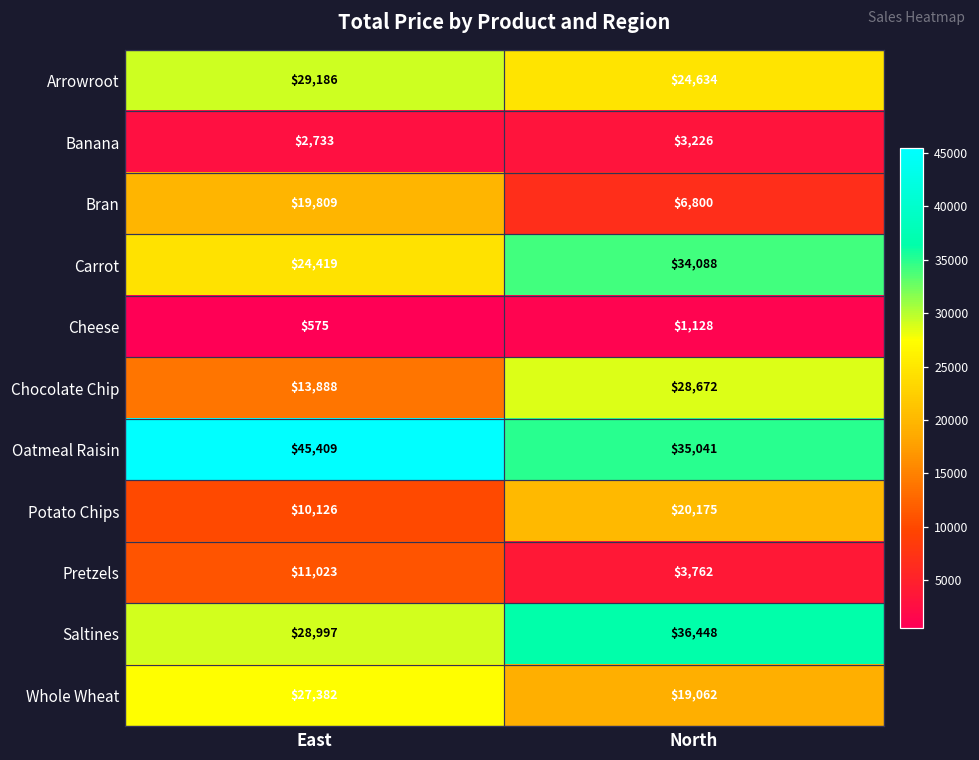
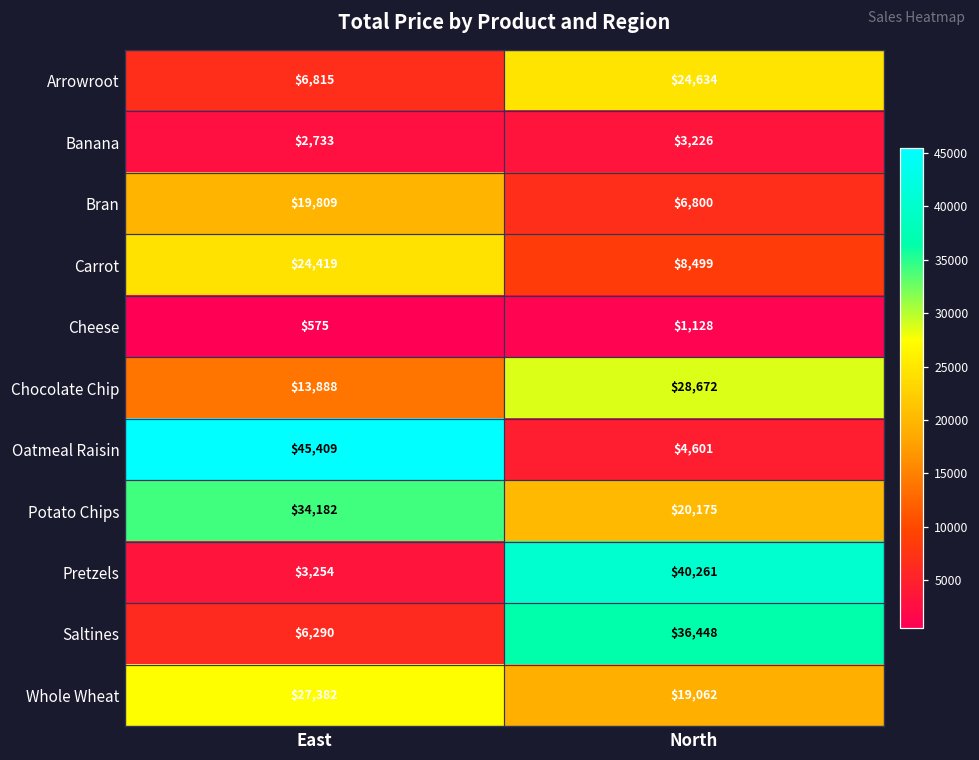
Arrowroot, East: $29,186 -> $6,815
Carrot, North: $34,088 -> $8,499
Oatmeal Raisin, North: $35,041 -> $4,601
Potato Chips, East: $10,126 -> $34,182
Pretzels, East: $11,023 -> $3,254
Pretzels, North: $3,762 -> $40,261
Saltines, East: $28,997 -> $6,290
